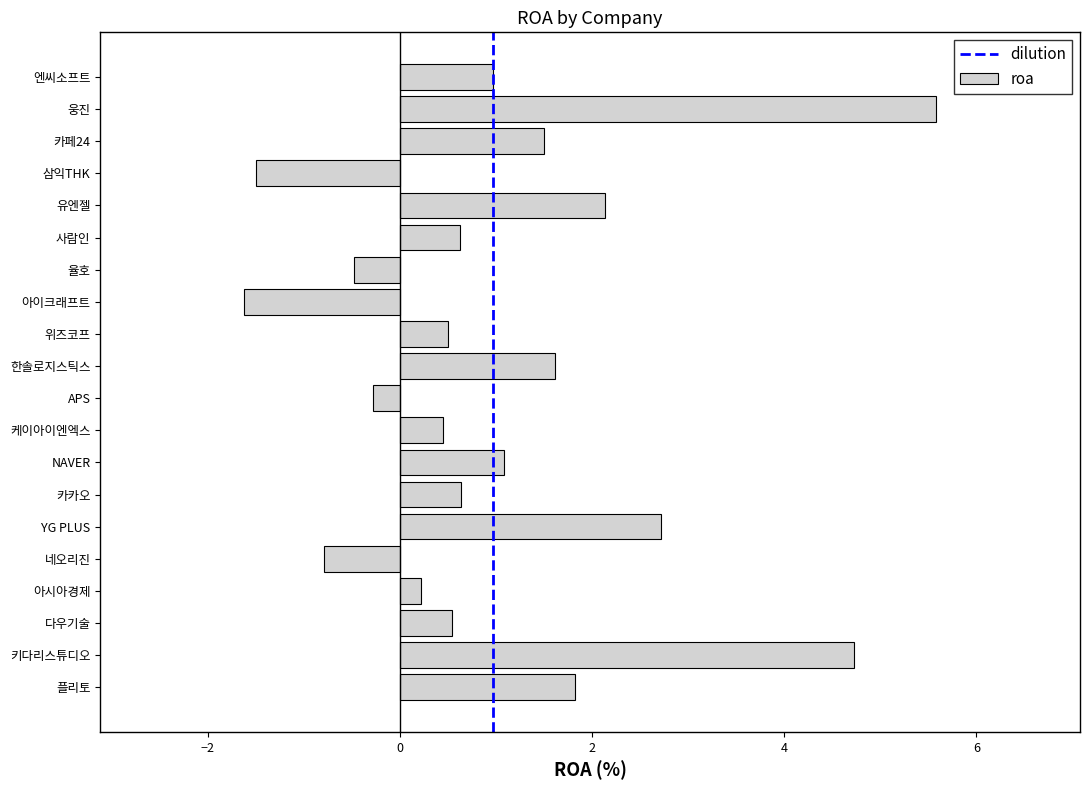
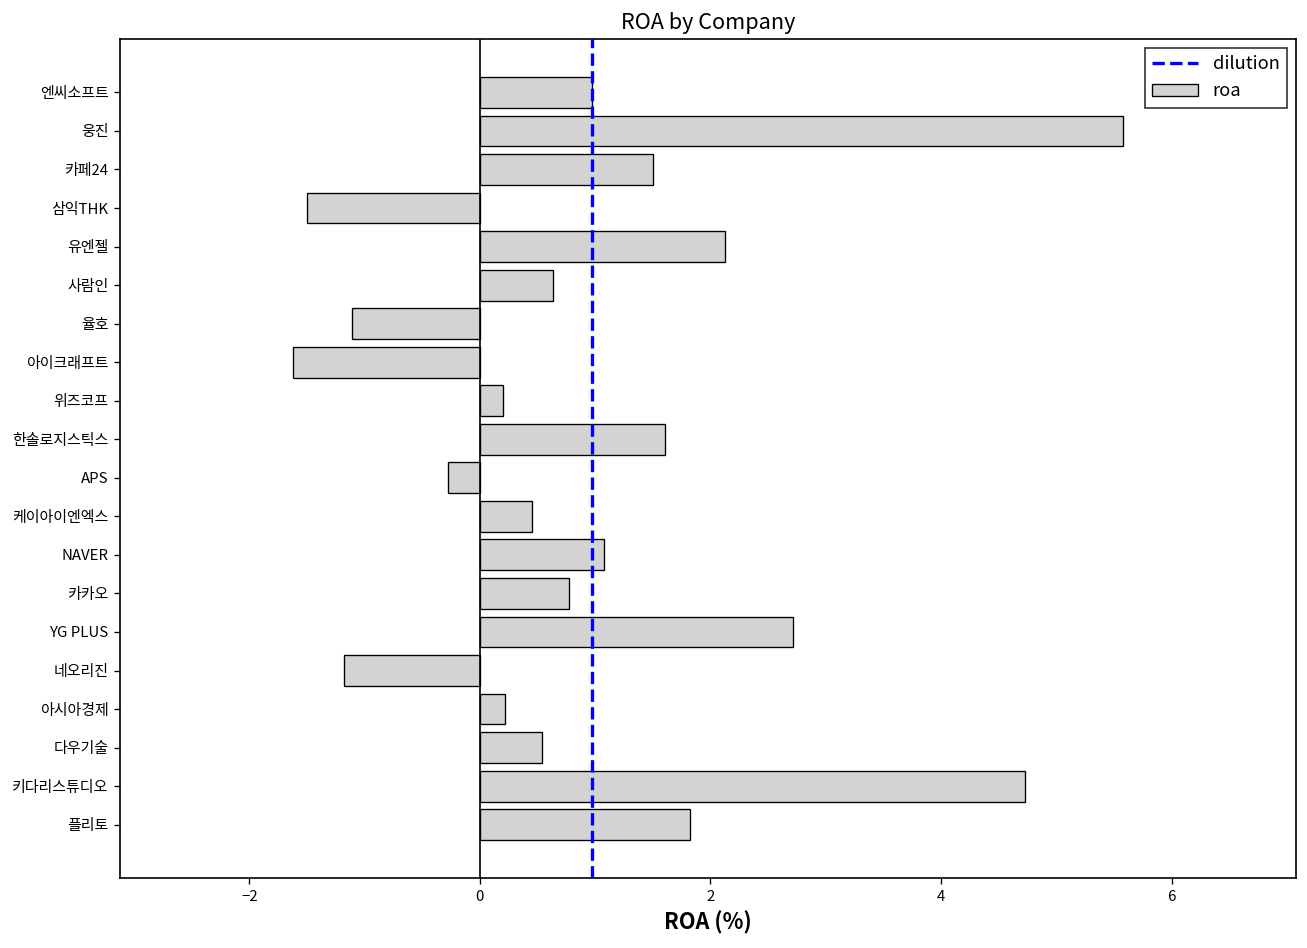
율호: -0.5 -> -1.1
위즈코프: 0.5 -> 0.2
카카오: 0.6 -> 0.8
네오리진: -0.8 -> -1.2
